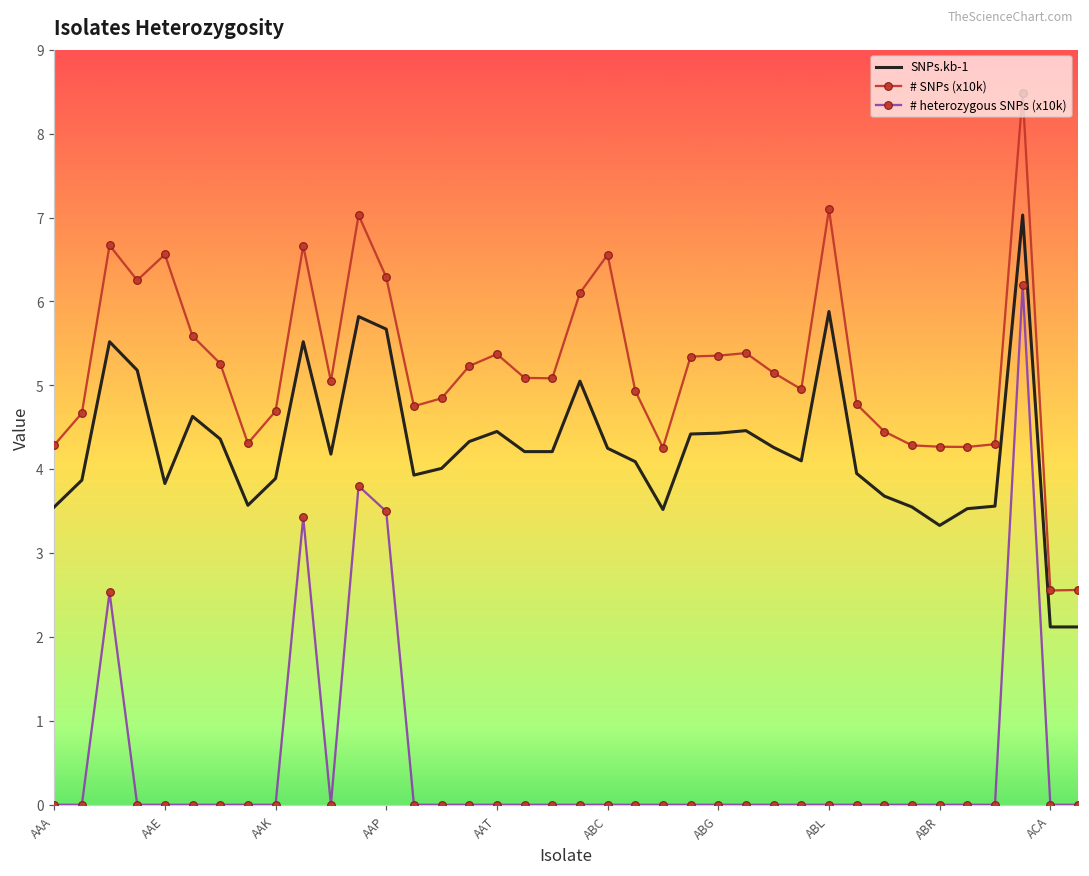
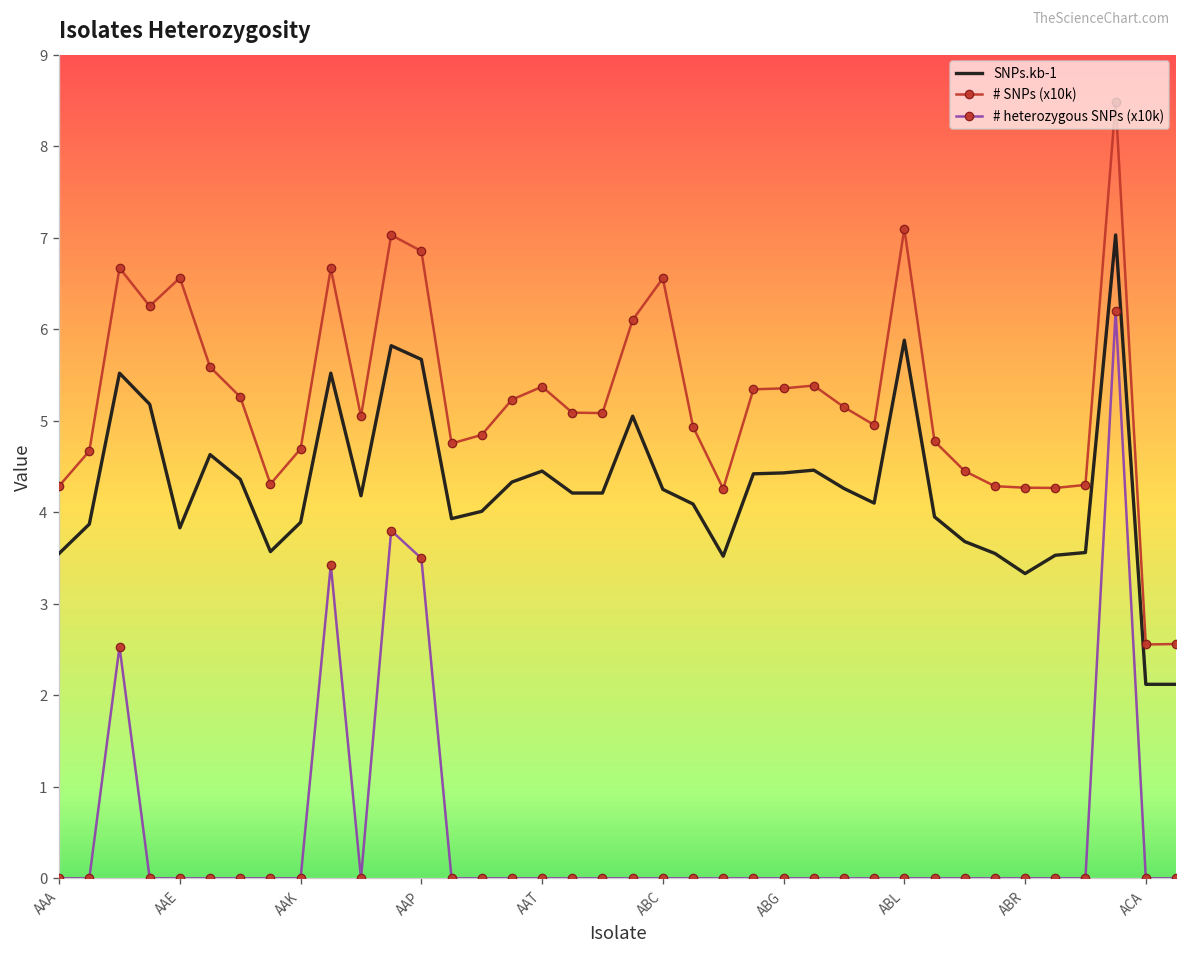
# SNPs (x10k), AAP: 6.3 -> 6.9
